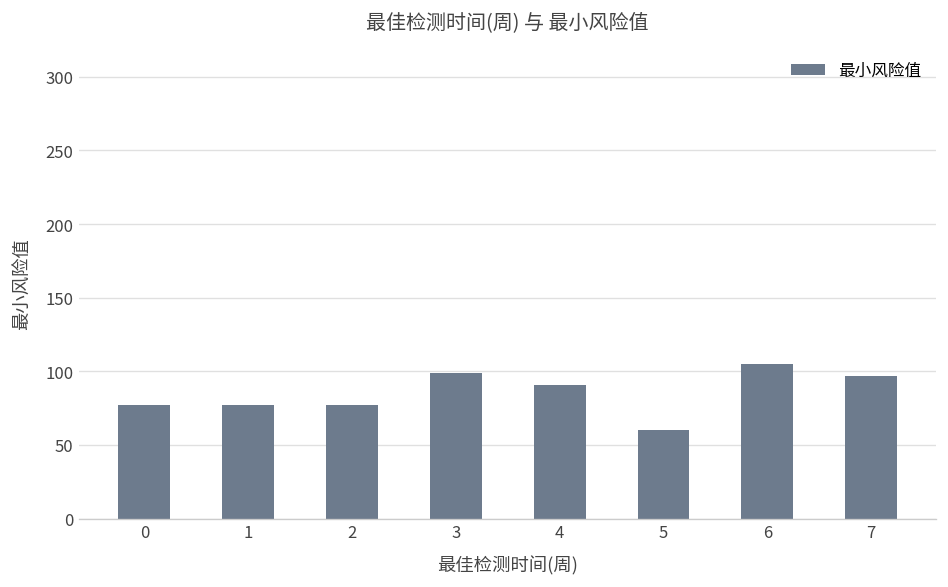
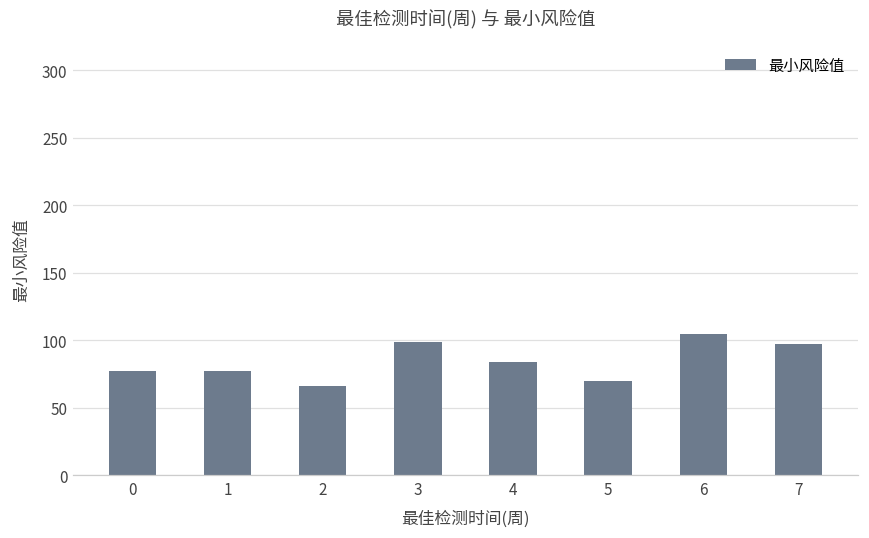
2: 77 -> 66
4: 91 -> 84
5: 60 -> 70
